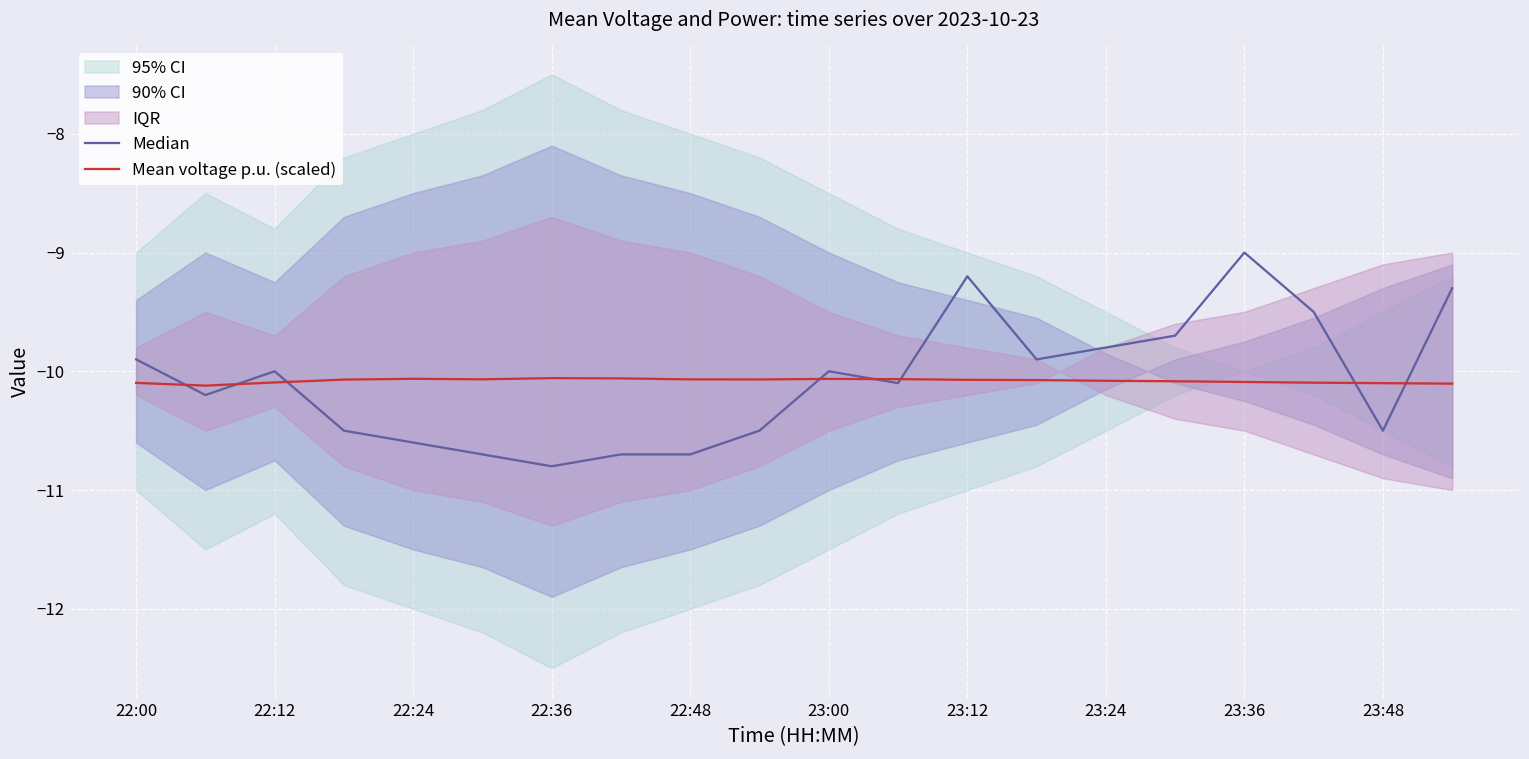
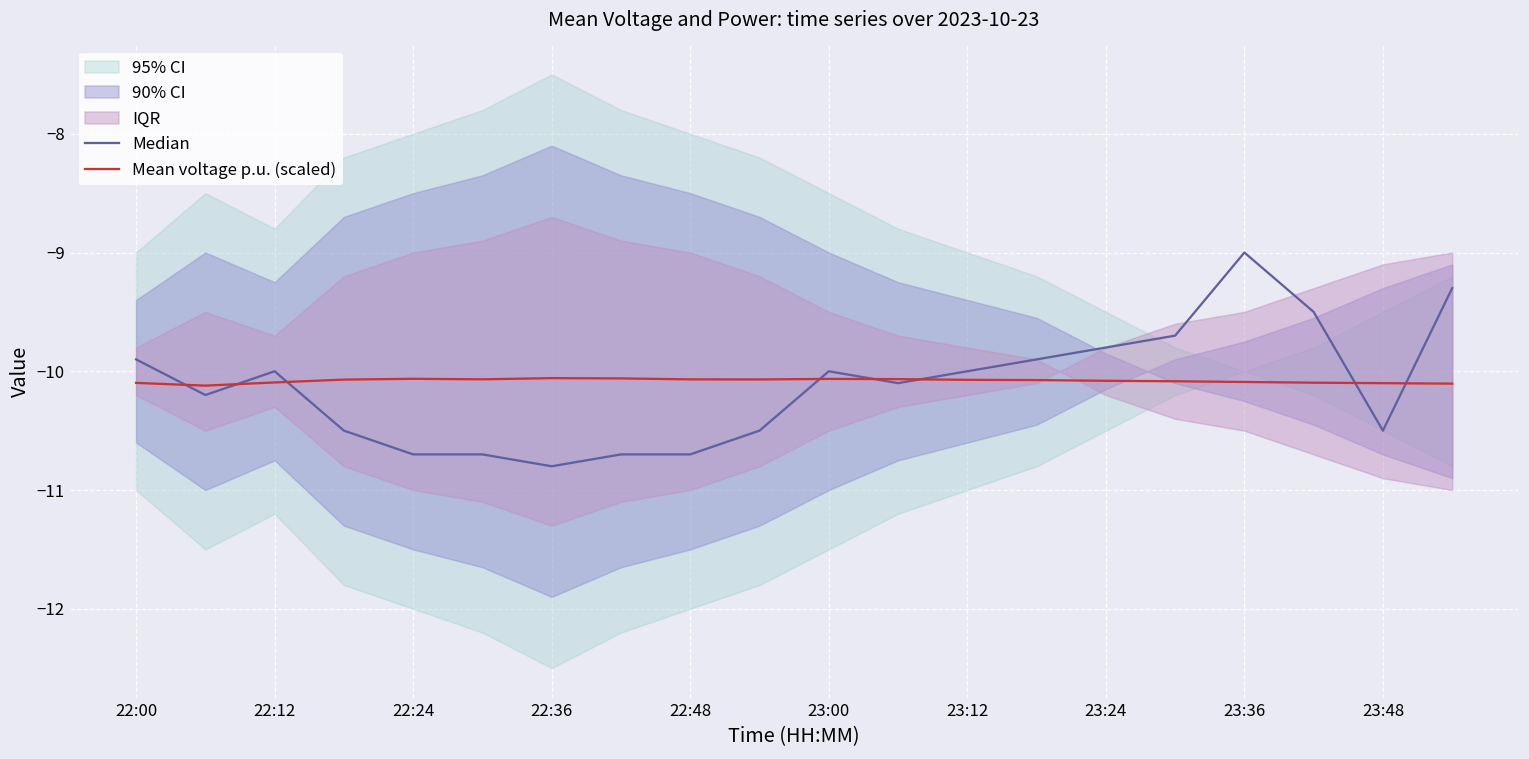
Median, 22:24: -10.6 -> -10.7
Median, 23:12: -9.2 -> -10.0
